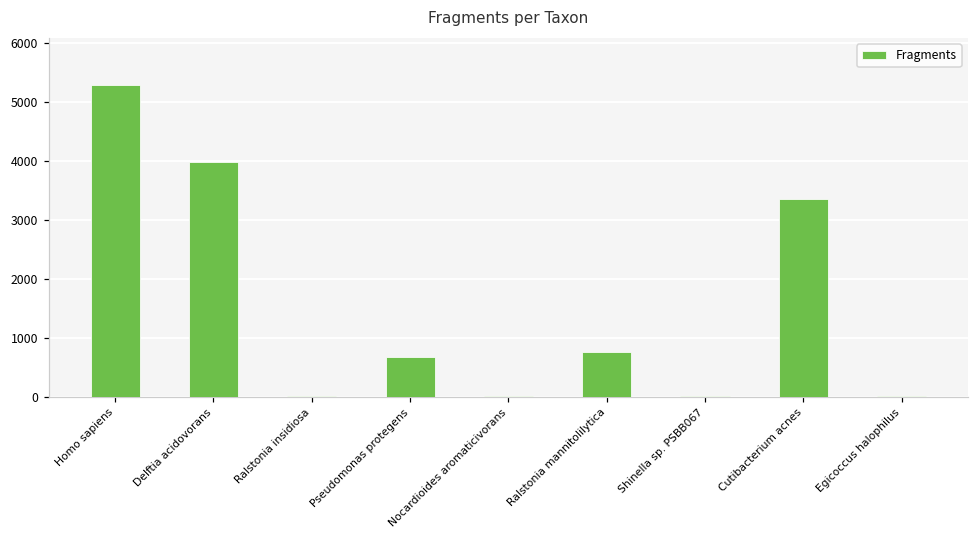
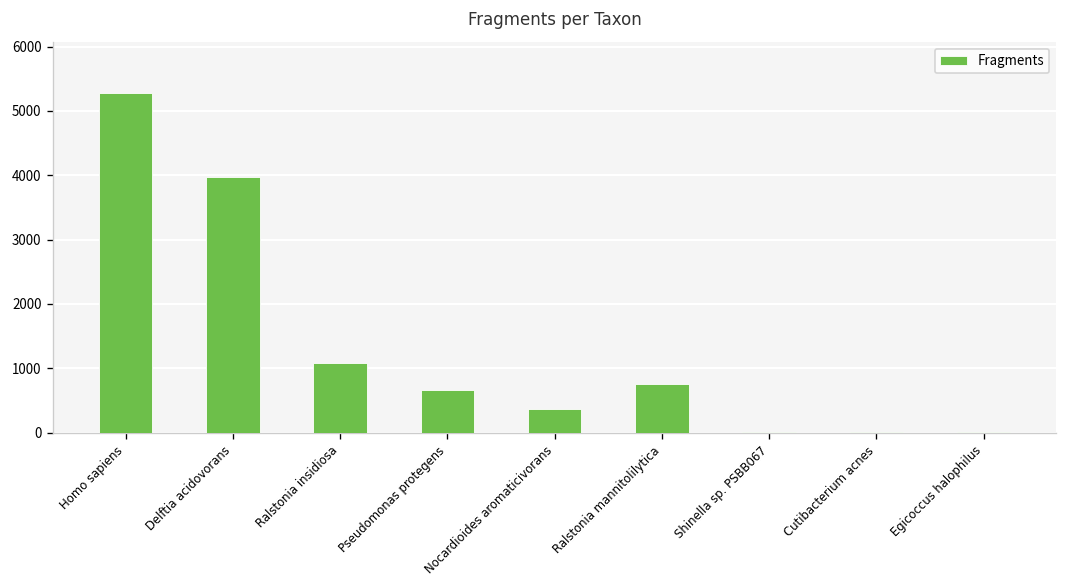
Ralstonia insidiosa: 0 -> 1100
Nocardioides aromaticivorans: 0 -> 400
Cutibacterium acnes: 3300 -> 0
